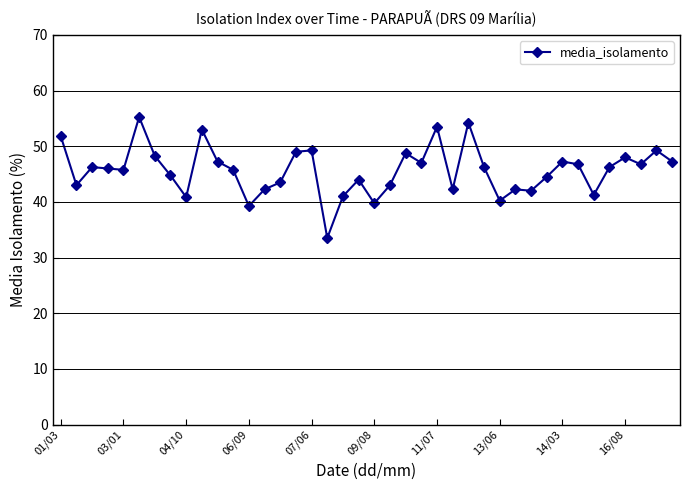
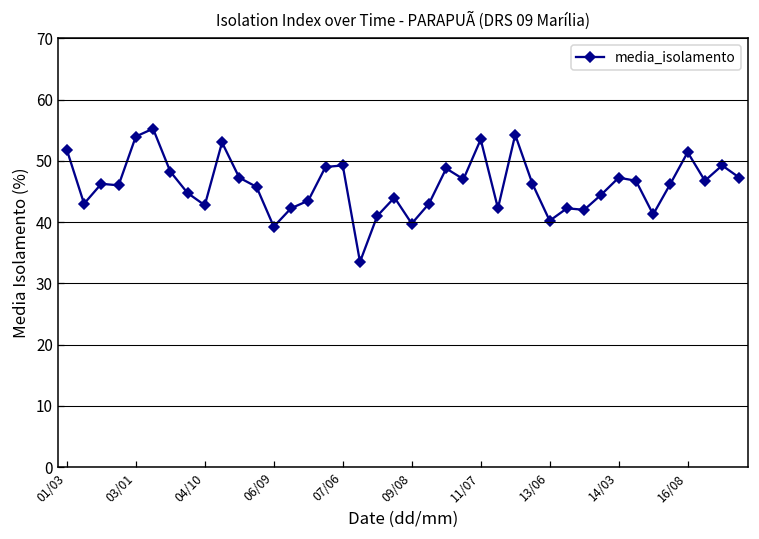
03/01: 46 -> 54
04/10: 41 -> 43
16/08: 48 -> 51
